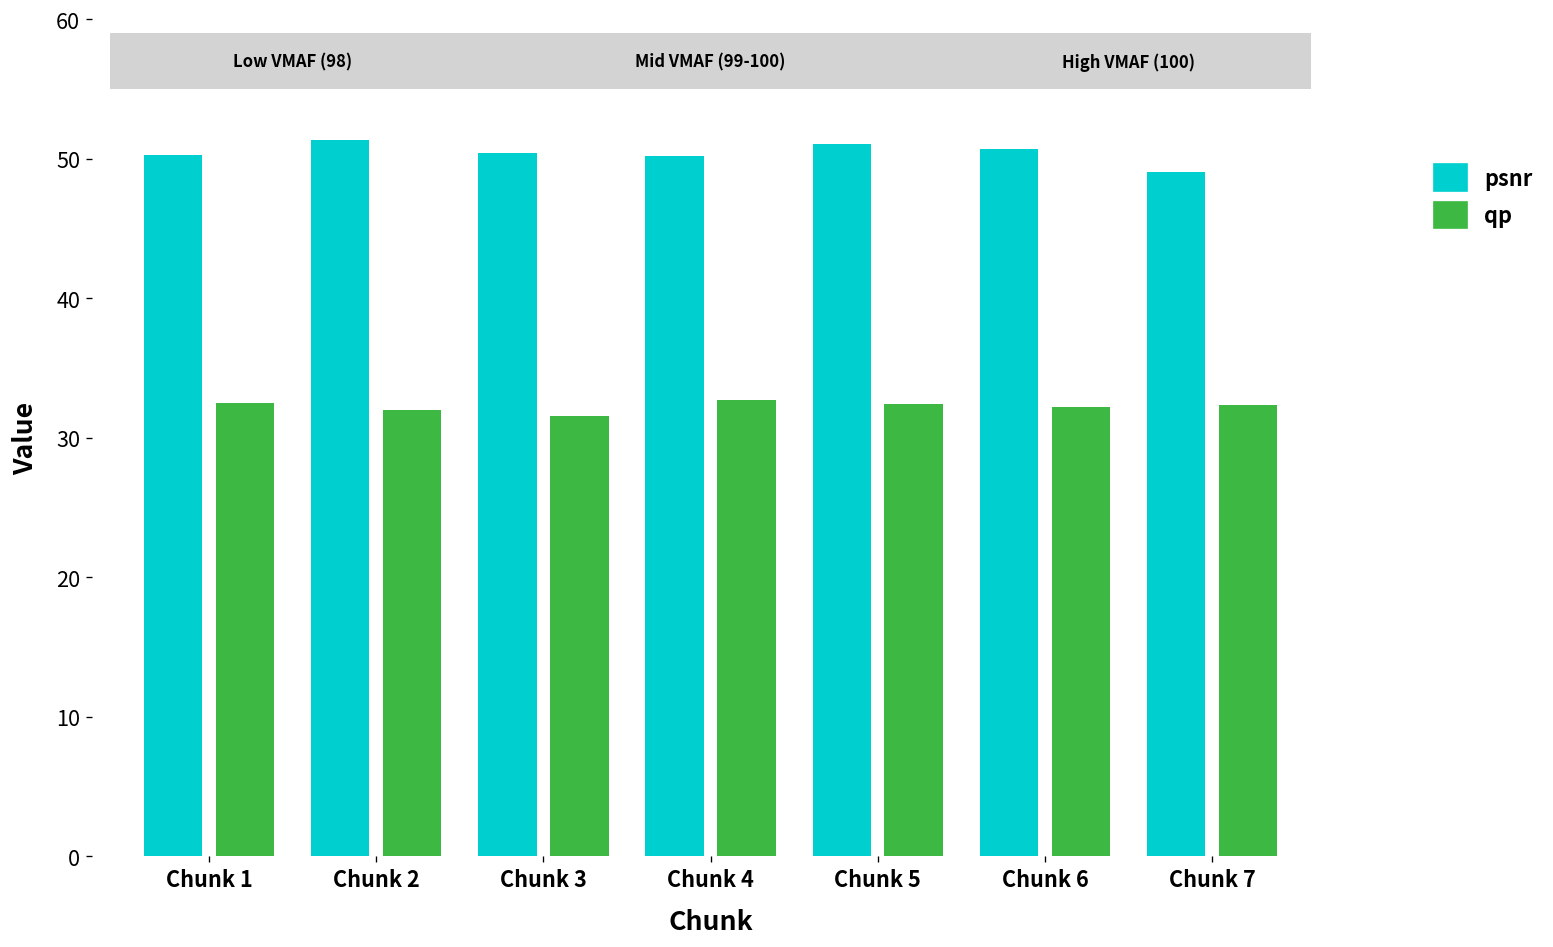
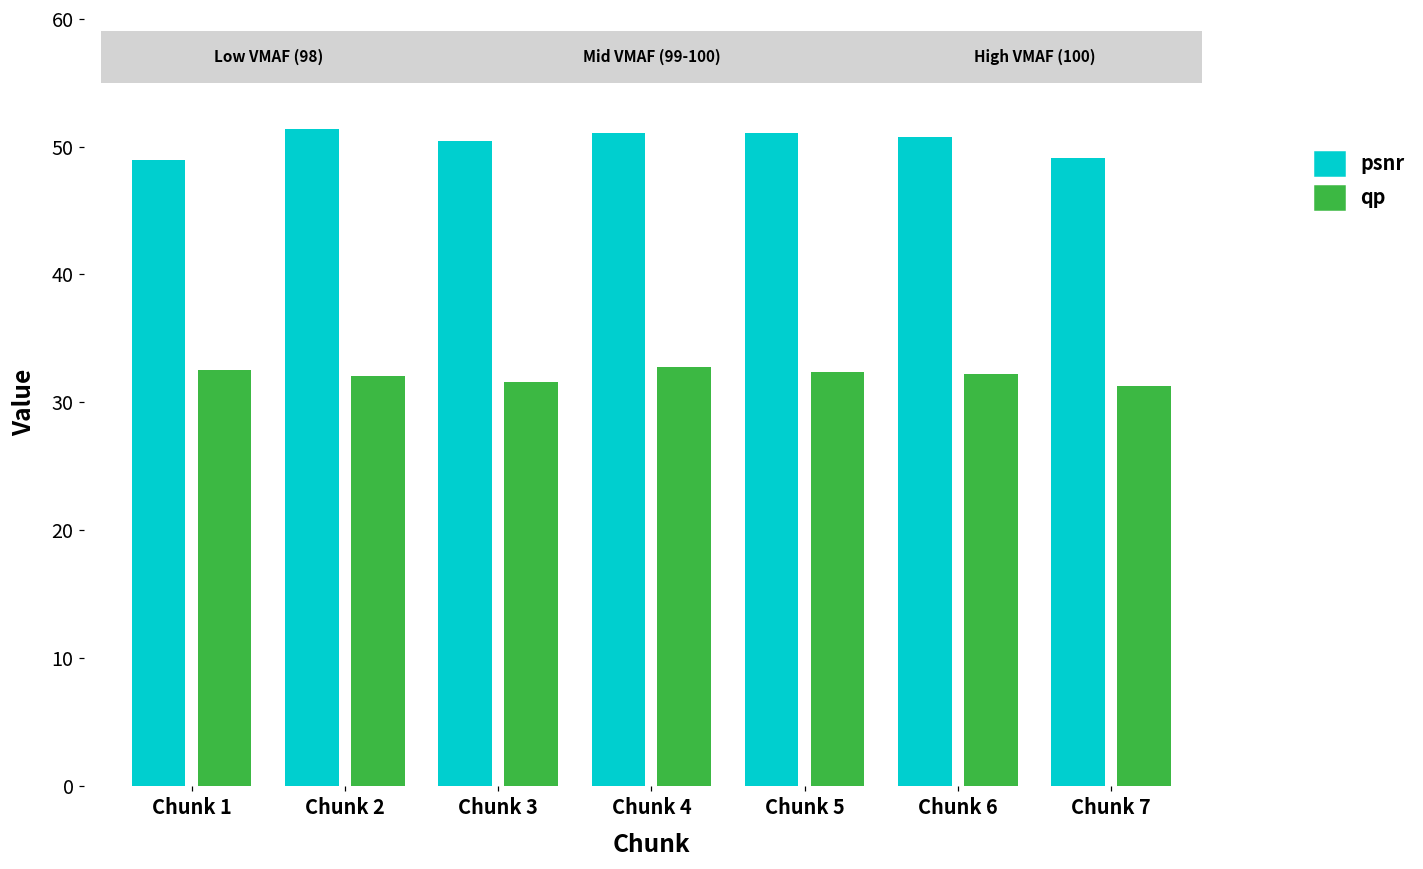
psnr, Chunk 1: 50.3 -> 48.9
psnr, Chunk 4: 50.2 -> 51.1
qp, Chunk 7: 32.4 -> 31.3
